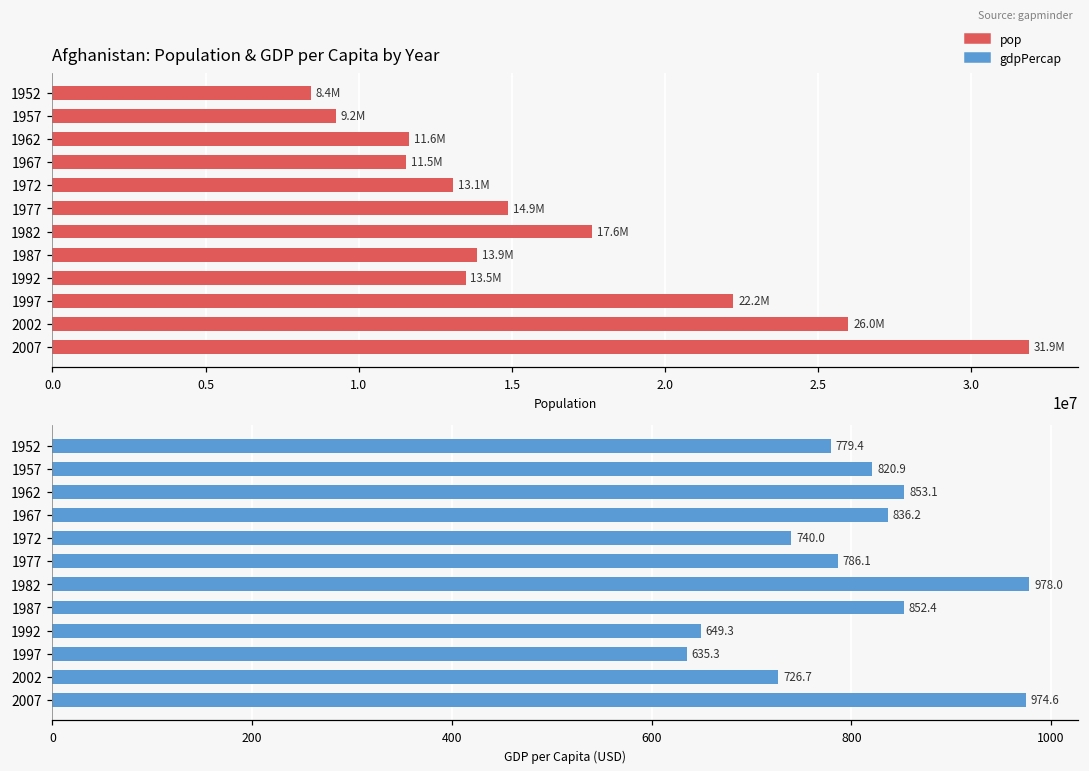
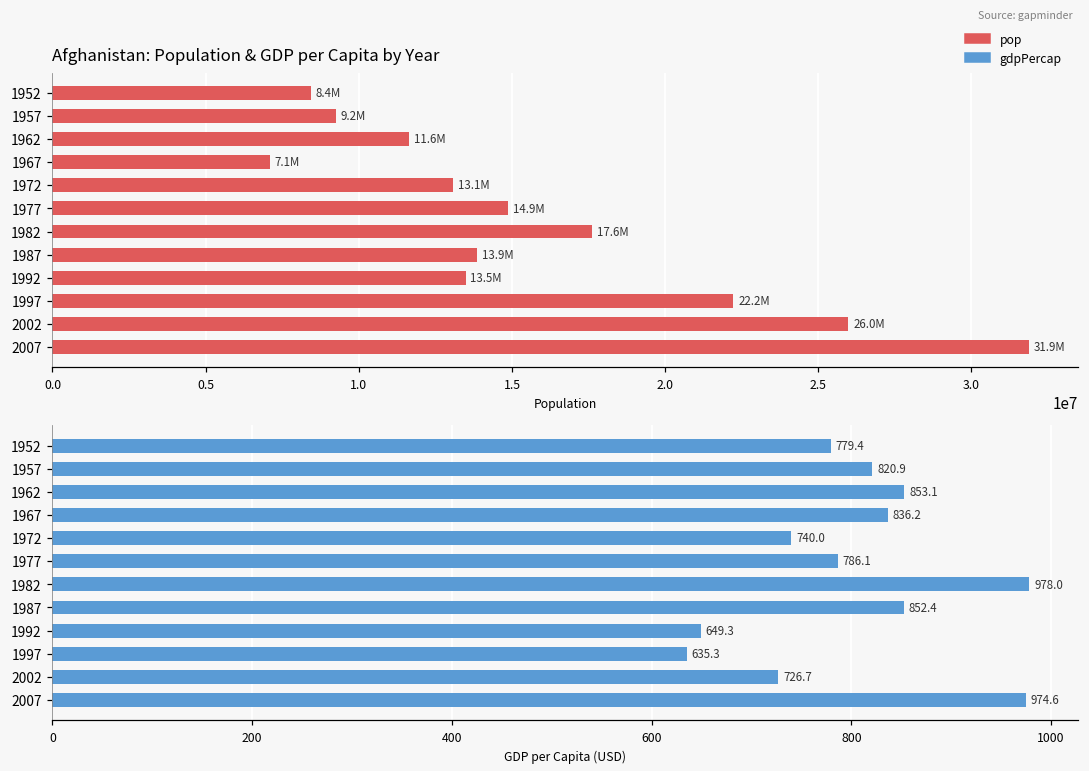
Afghanistan: Population & GDP per Capita by Year, 1967: 11.5M -> 7.1M
